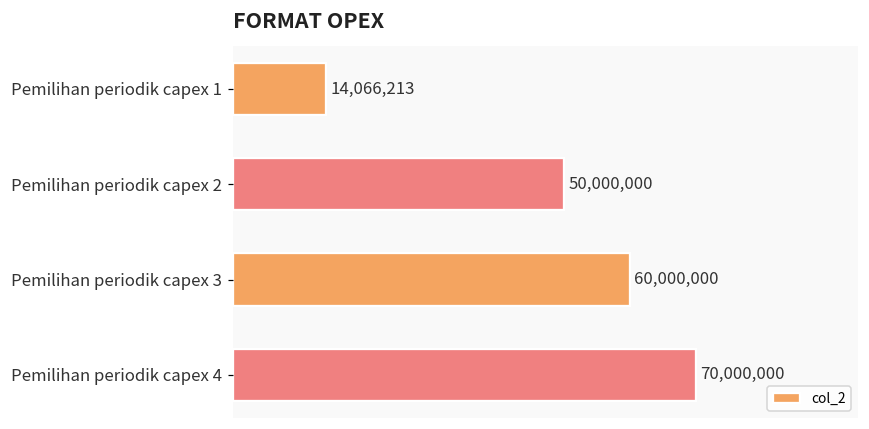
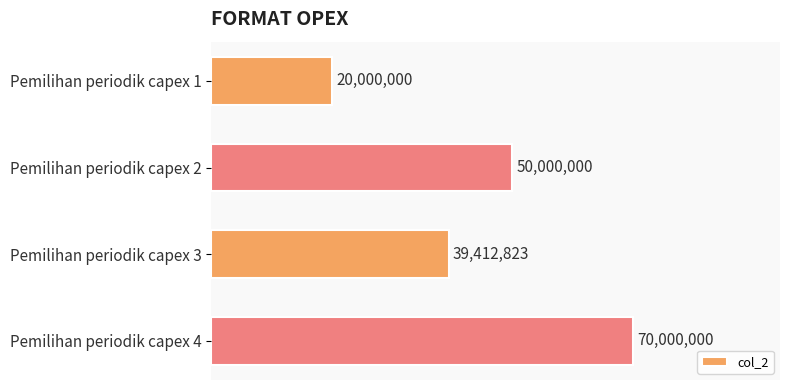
Pemilihan periodik capex 1: 14,066,213 -> 20,000,000
Pemilihan periodik capex 3: 60,000,000 -> 39,412,823
